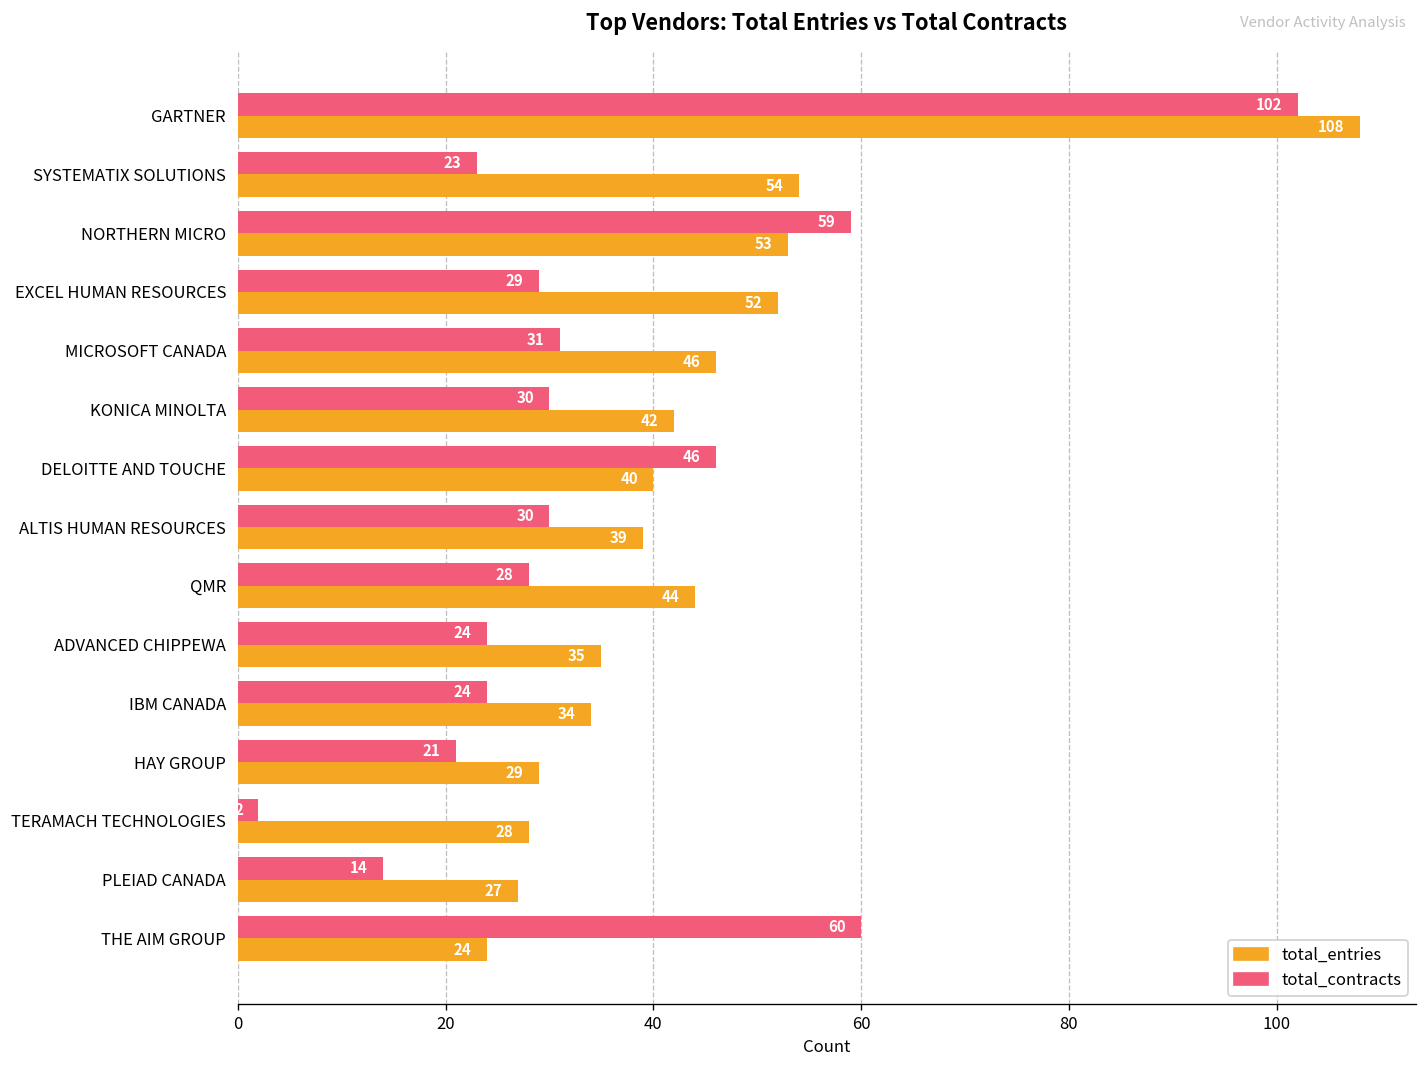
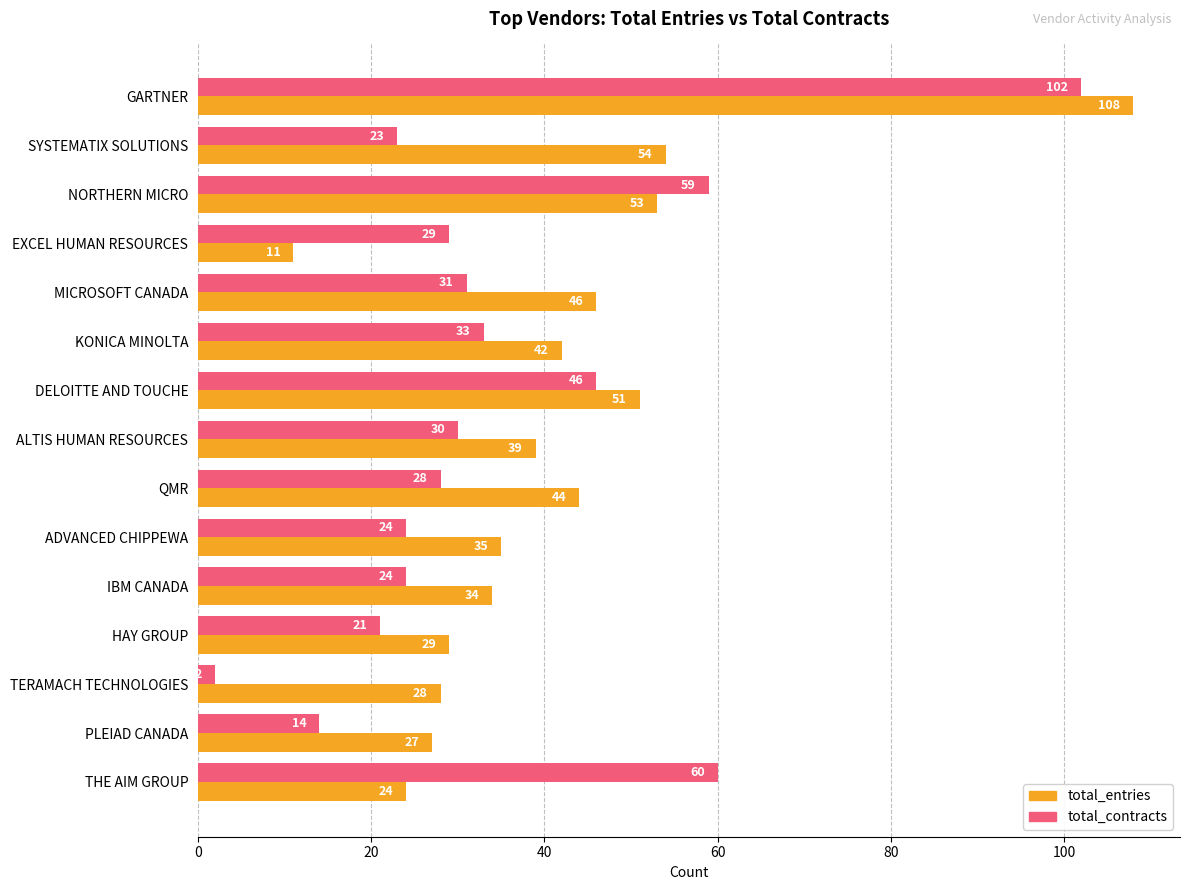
total_entries, EXCEL HUMAN RESOURCES: 52 -> 11
total_contracts, KONICA MINOLTA: 30 -> 33
total_entries, DELOITTE AND TOUCHE: 40 -> 51
